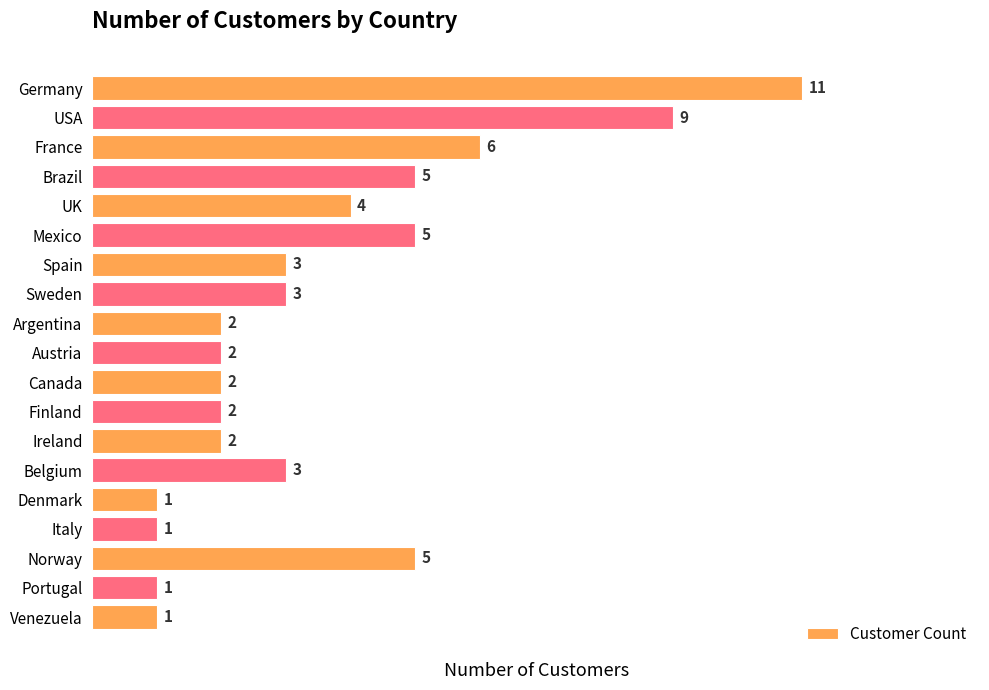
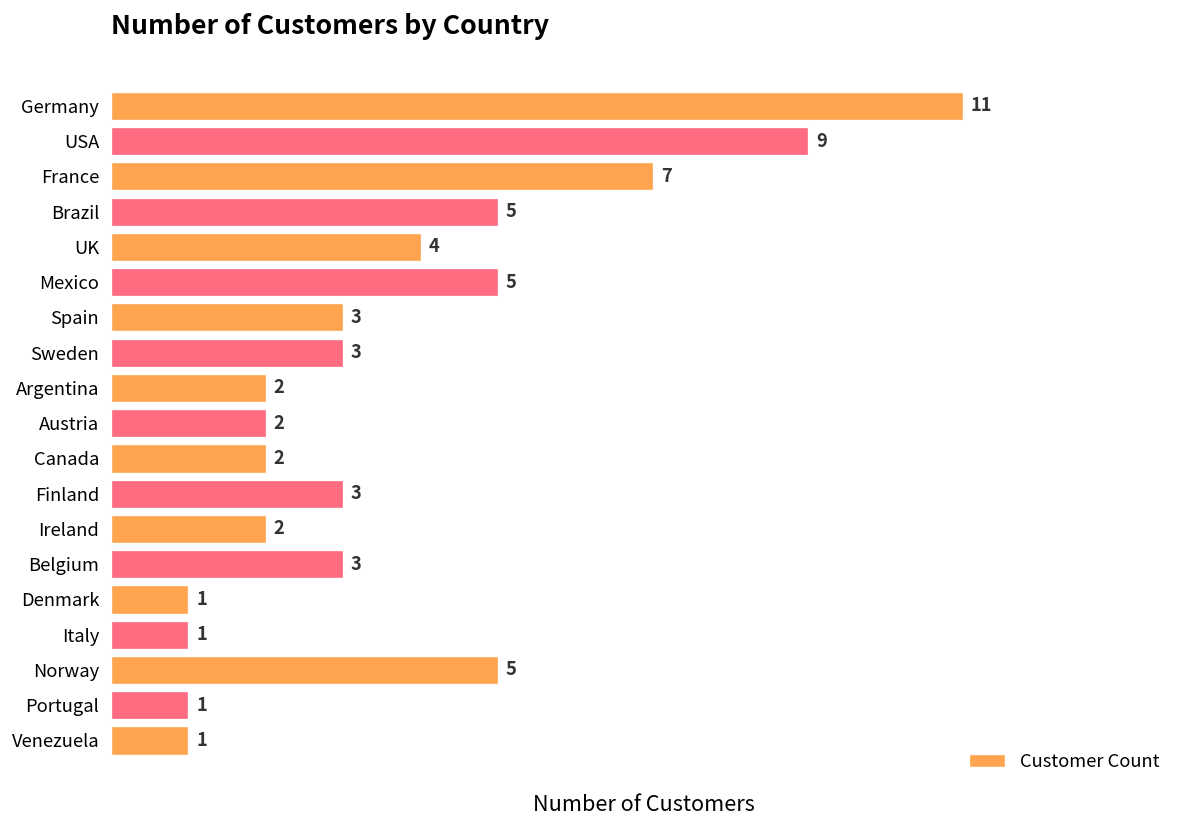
France: 6 -> 7
Finland: 2 -> 3
